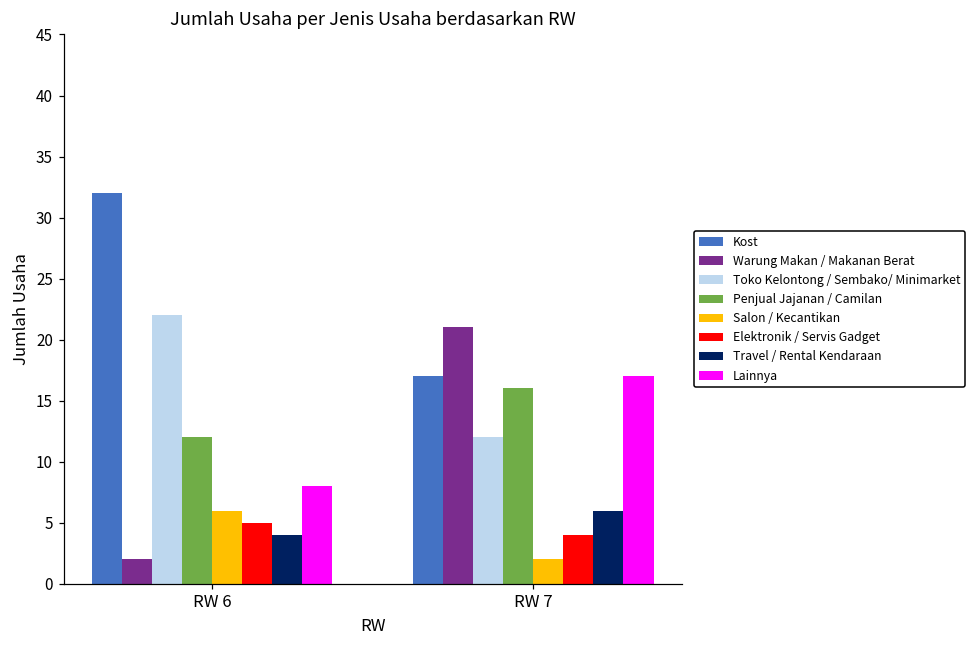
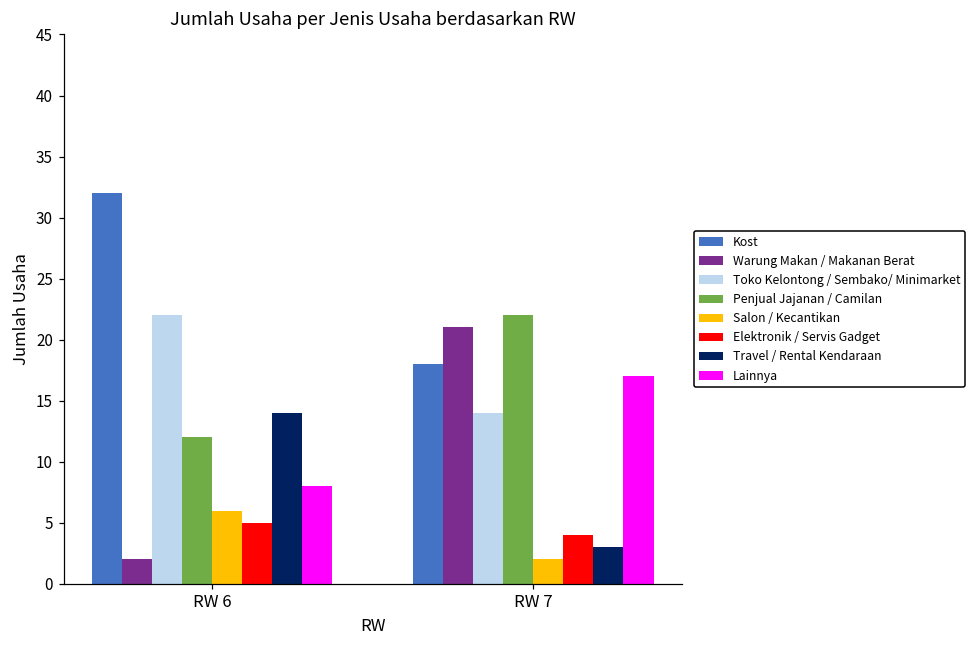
Travel / Rental Kendaraan, RW 6: 4 -> 14
Kost, RW 7: 17 -> 18
Toko Kelontong / Sembako/ Minimarket, RW 7: 12 -> 14
Penjual Jajanan / Camilan, RW 7: 16 -> 22
Travel / Rental Kendaraan, RW 7: 6 -> 3
